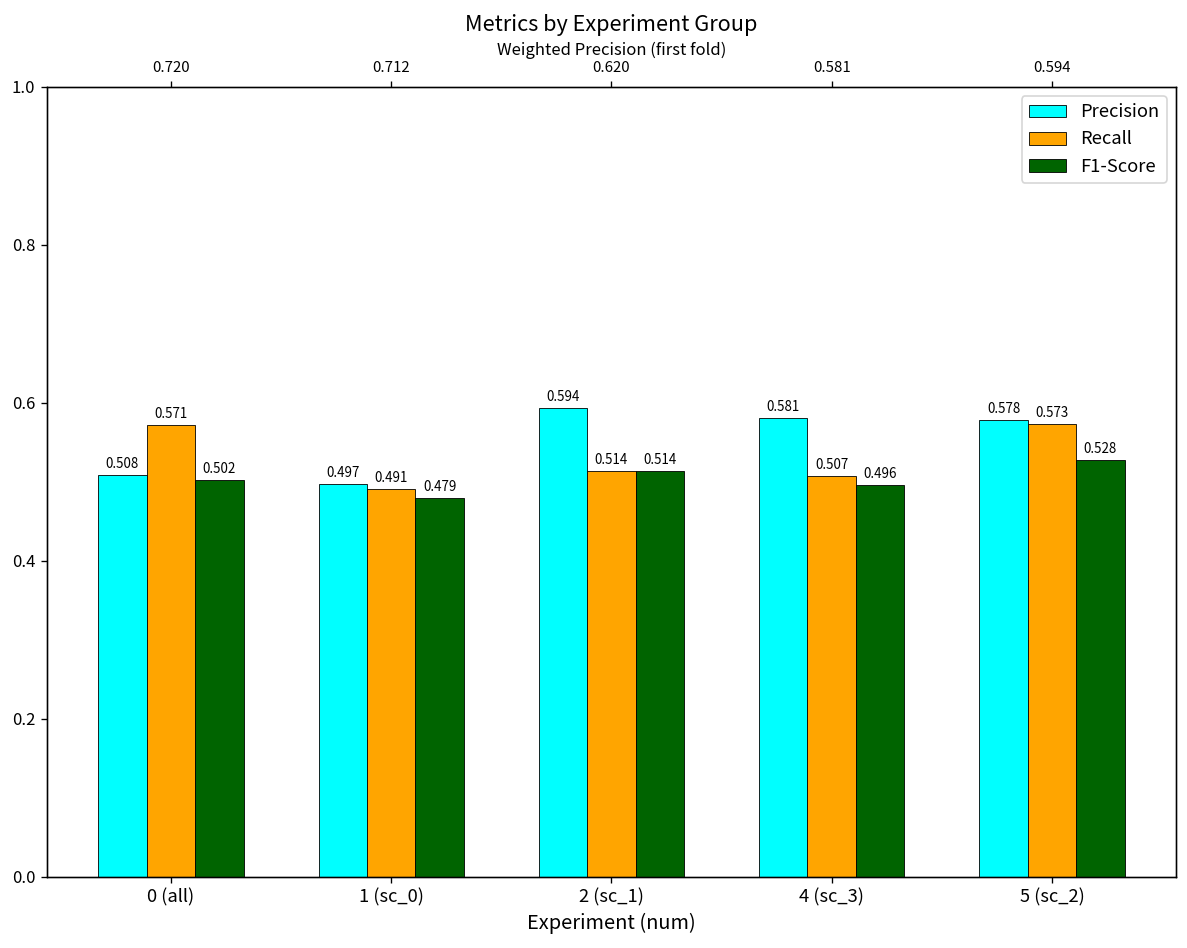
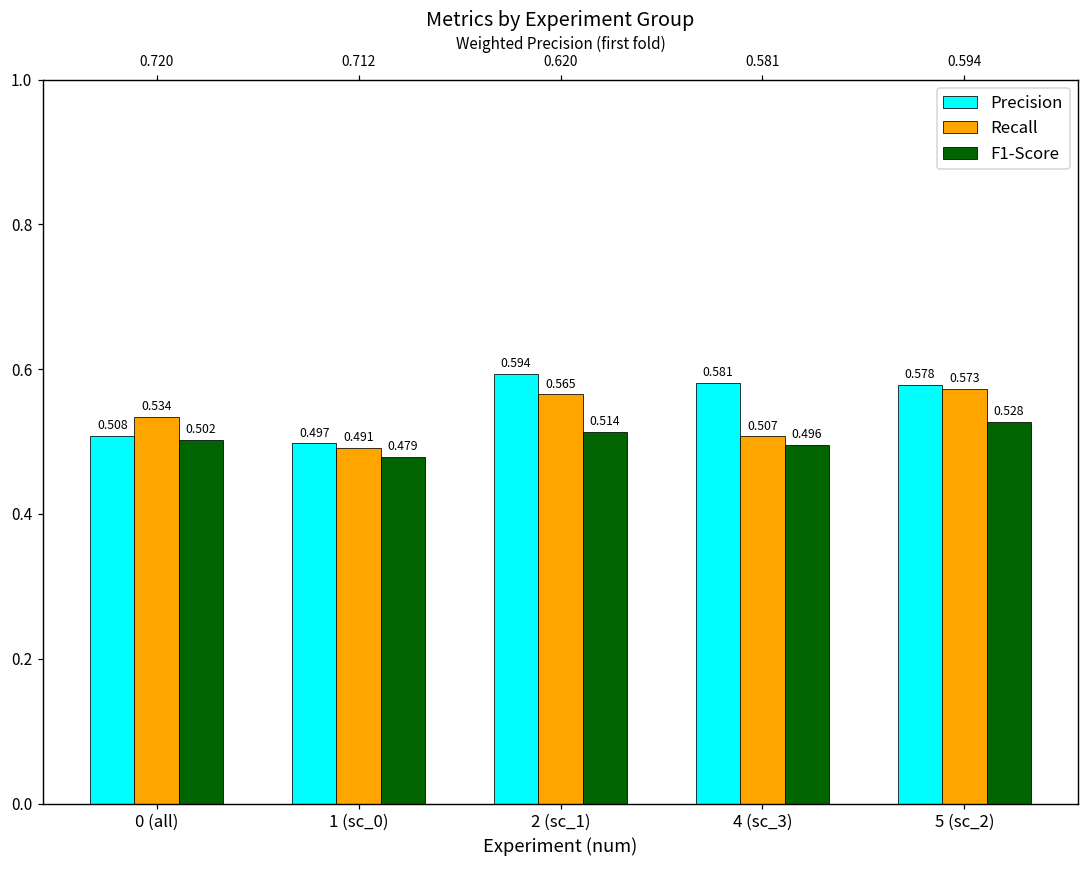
Recall, 0 (all): 0.571 -> 0.534
Recall, 2 (sc_1): 0.514 -> 0.565
